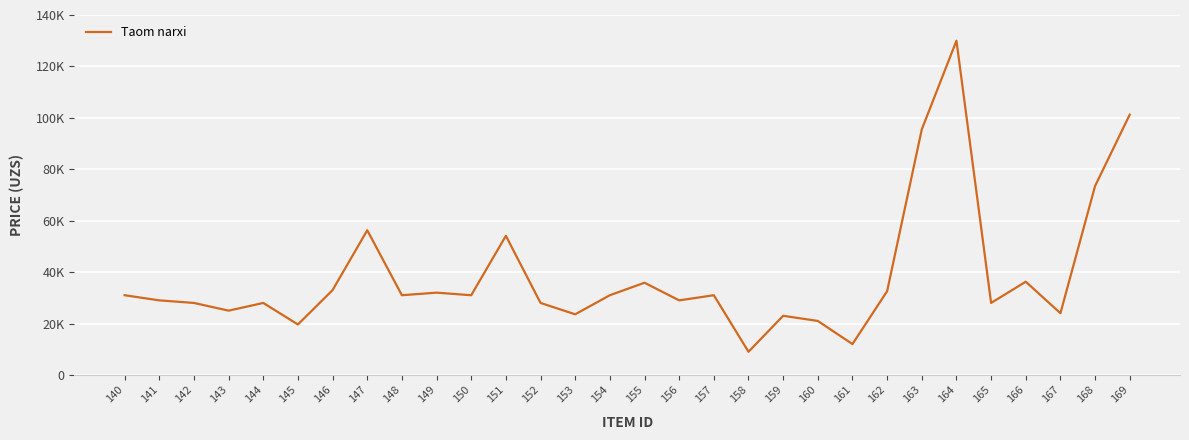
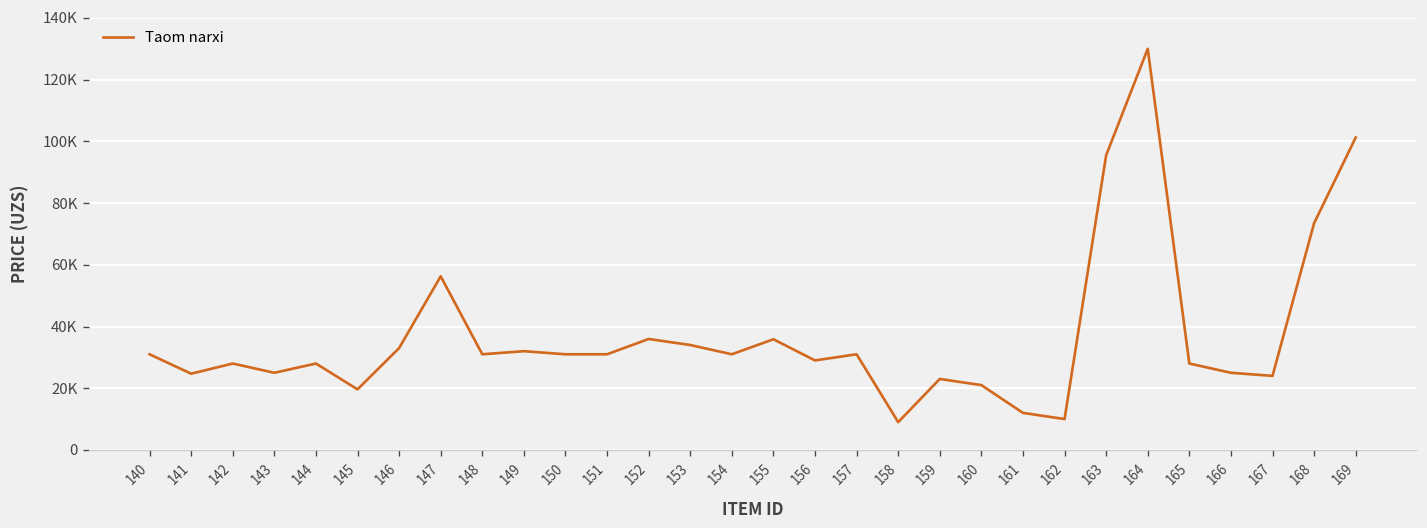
141: 29000 -> 25000
151: 54000 -> 31000
152: 28000 -> 36000
153: 24000 -> 34000
162: 33000 -> 10000
166: 36000 -> 25000
